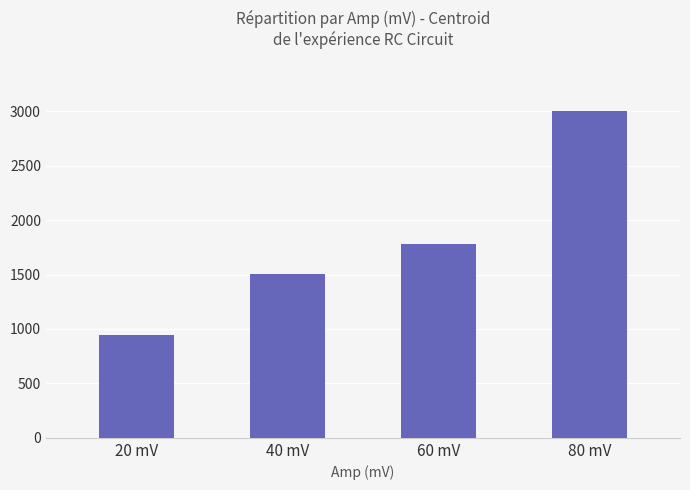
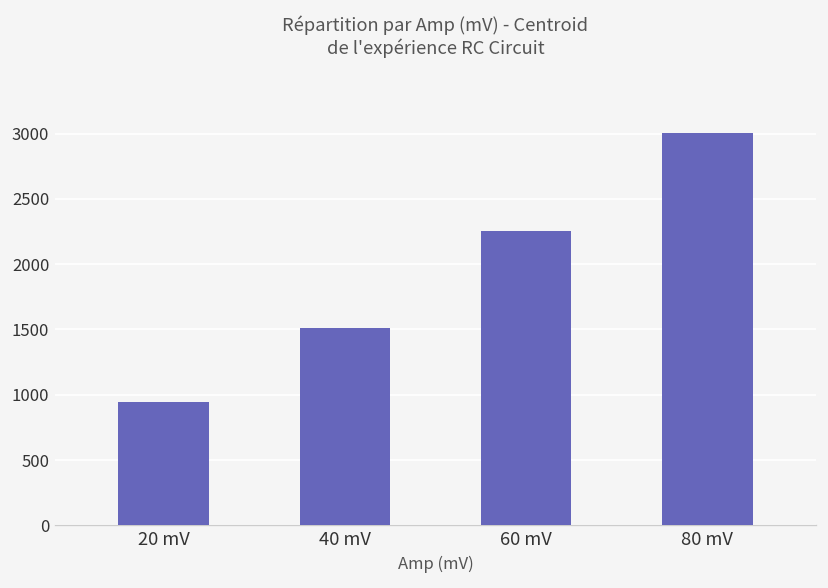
60 mV: 1780 -> 2260
